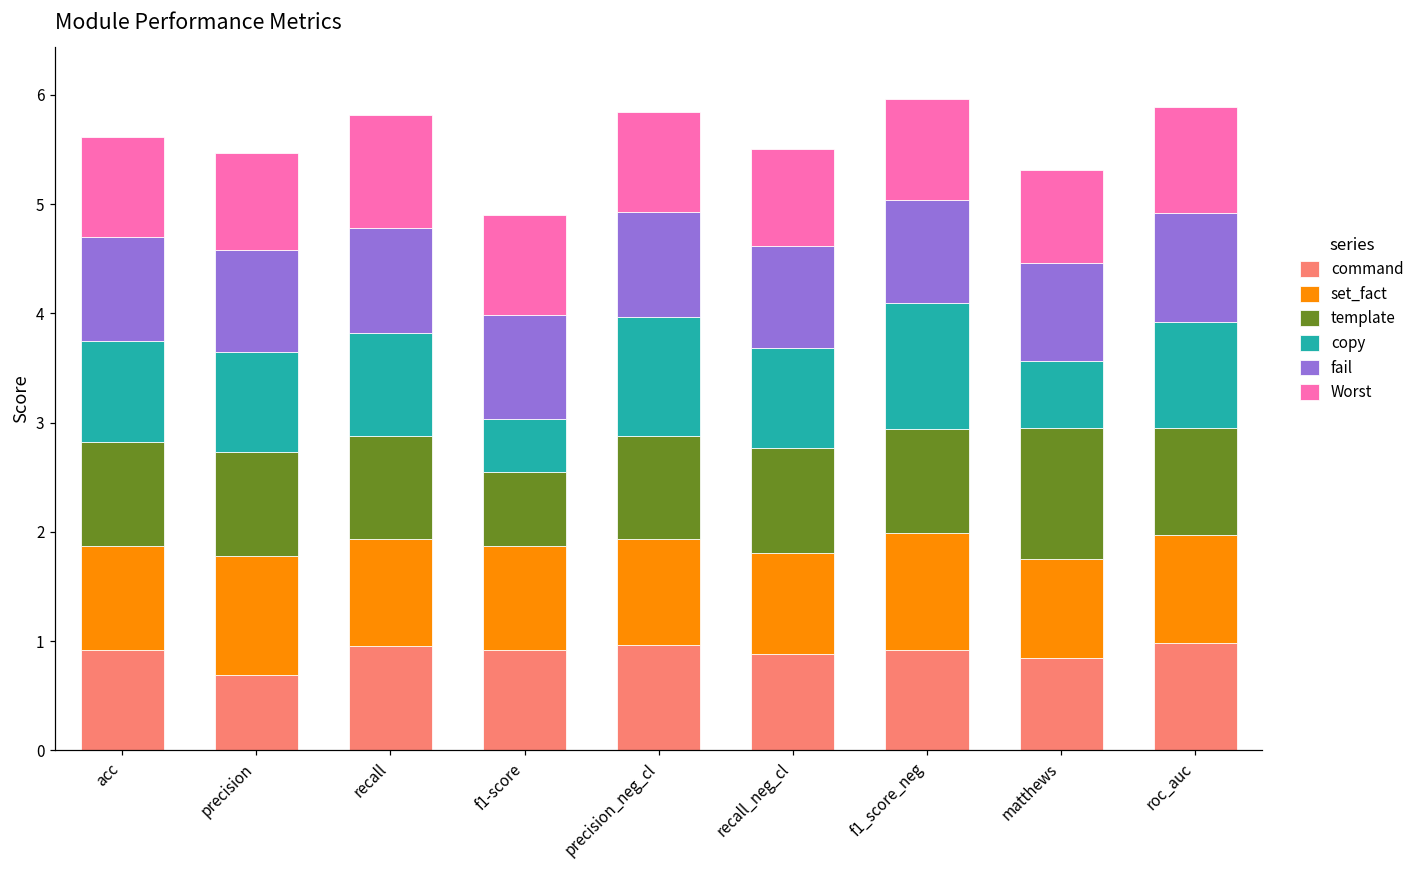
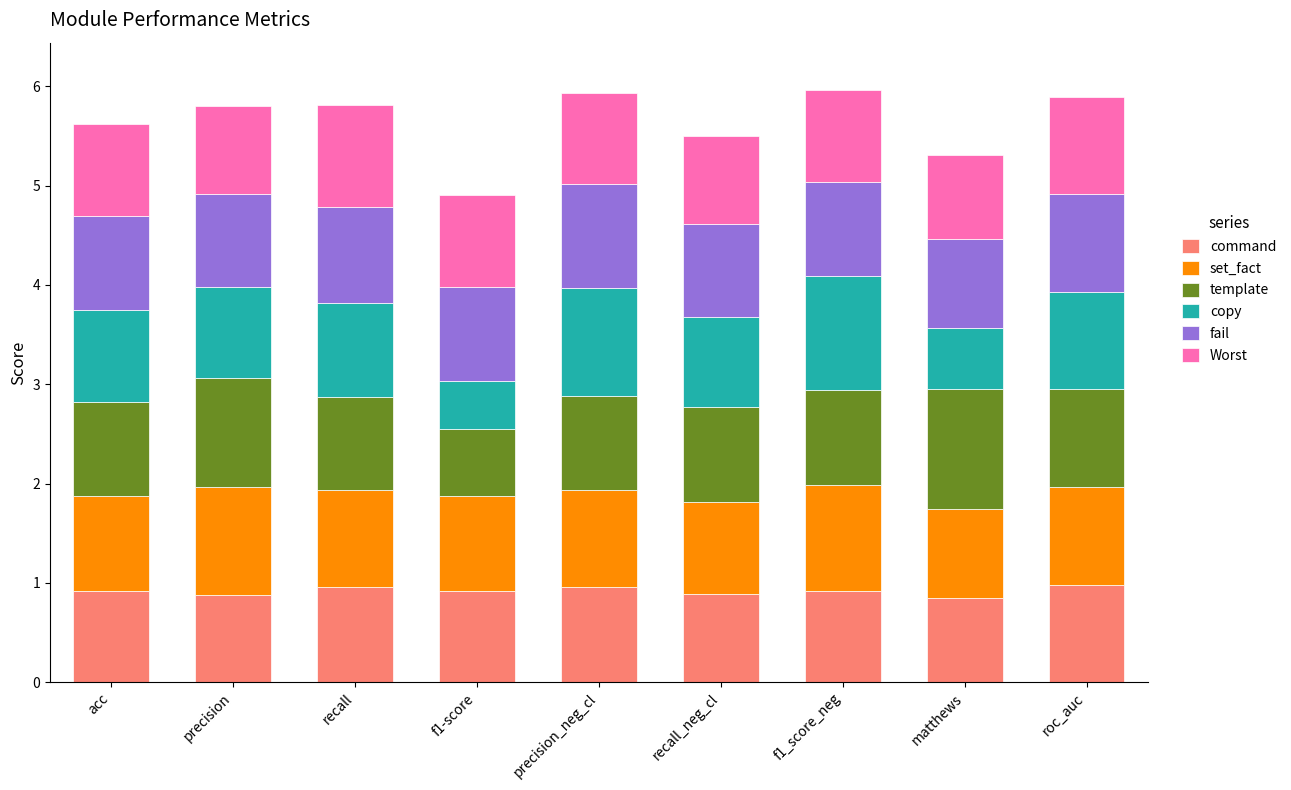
command, precision: 0.7 -> 0.9
template, precision: 1.0 -> 1.1
fail, precision_neg_cl: 1.0 -> 1.1
